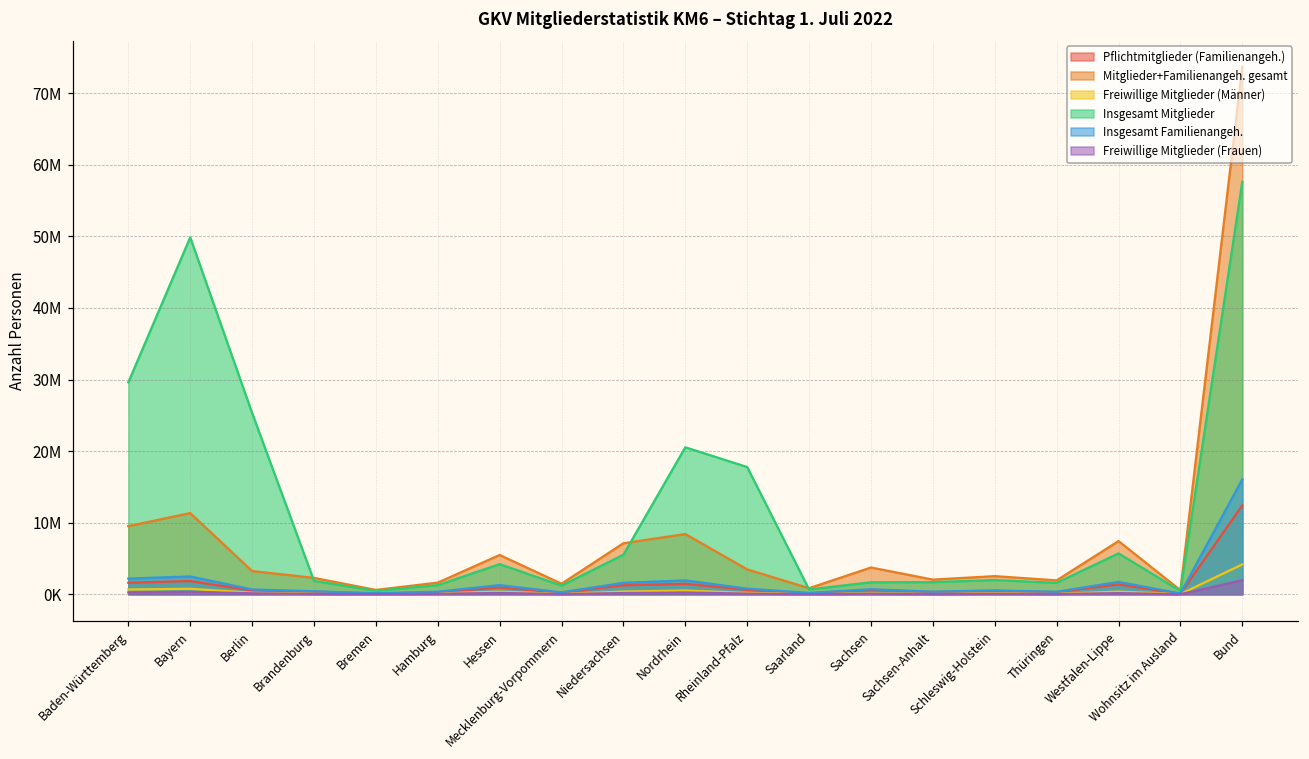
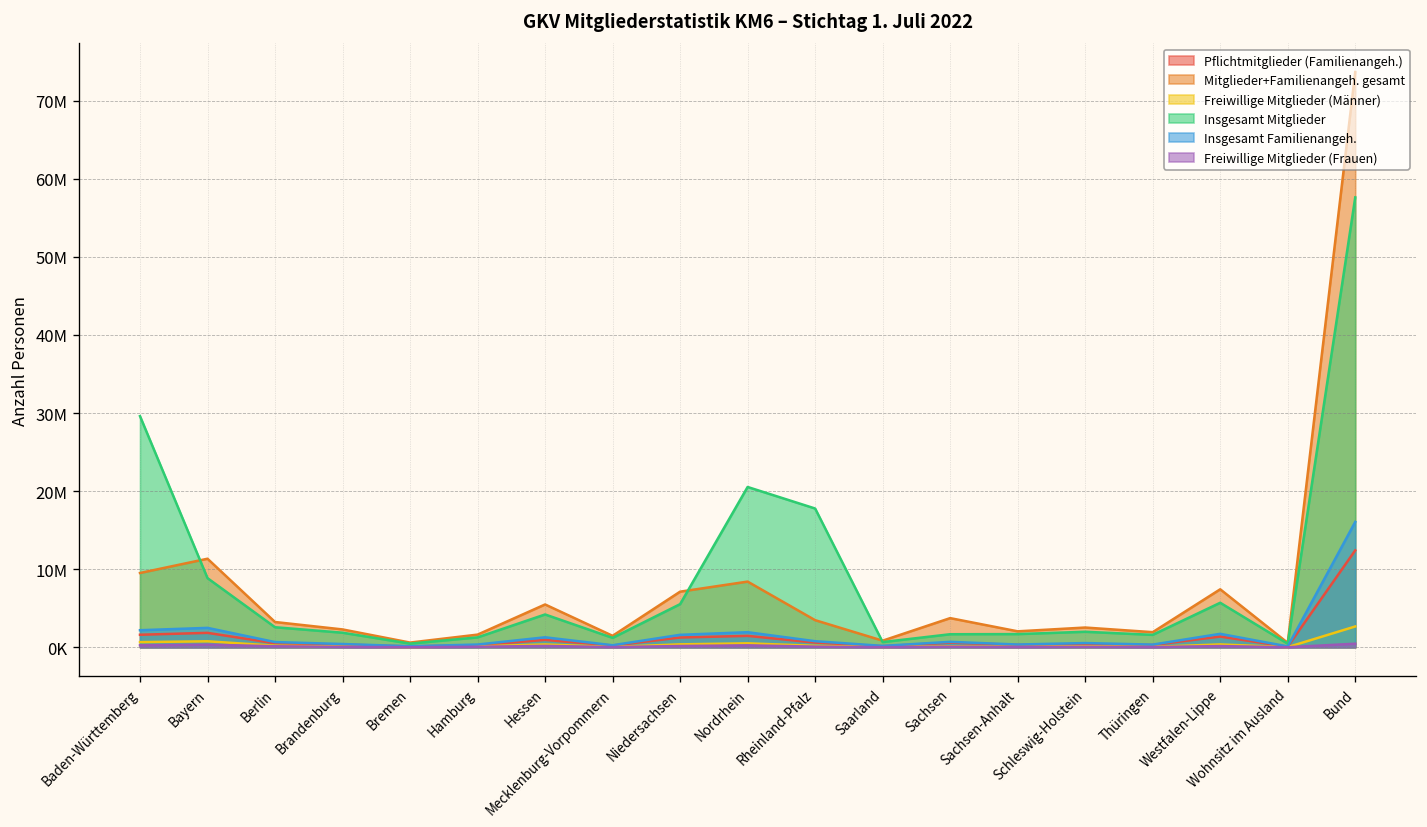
Insgesamt Mitglieder, Bayern: 50000000 -> 9000000
Insgesamt Mitglieder, Berlin: 25000000 -> 3000000
Freiwillige Mitglieder (Männer), Bund: 4000000 -> 3000000
Freiwillige Mitglieder (Frauen), Bund: 2000000 -> 0
